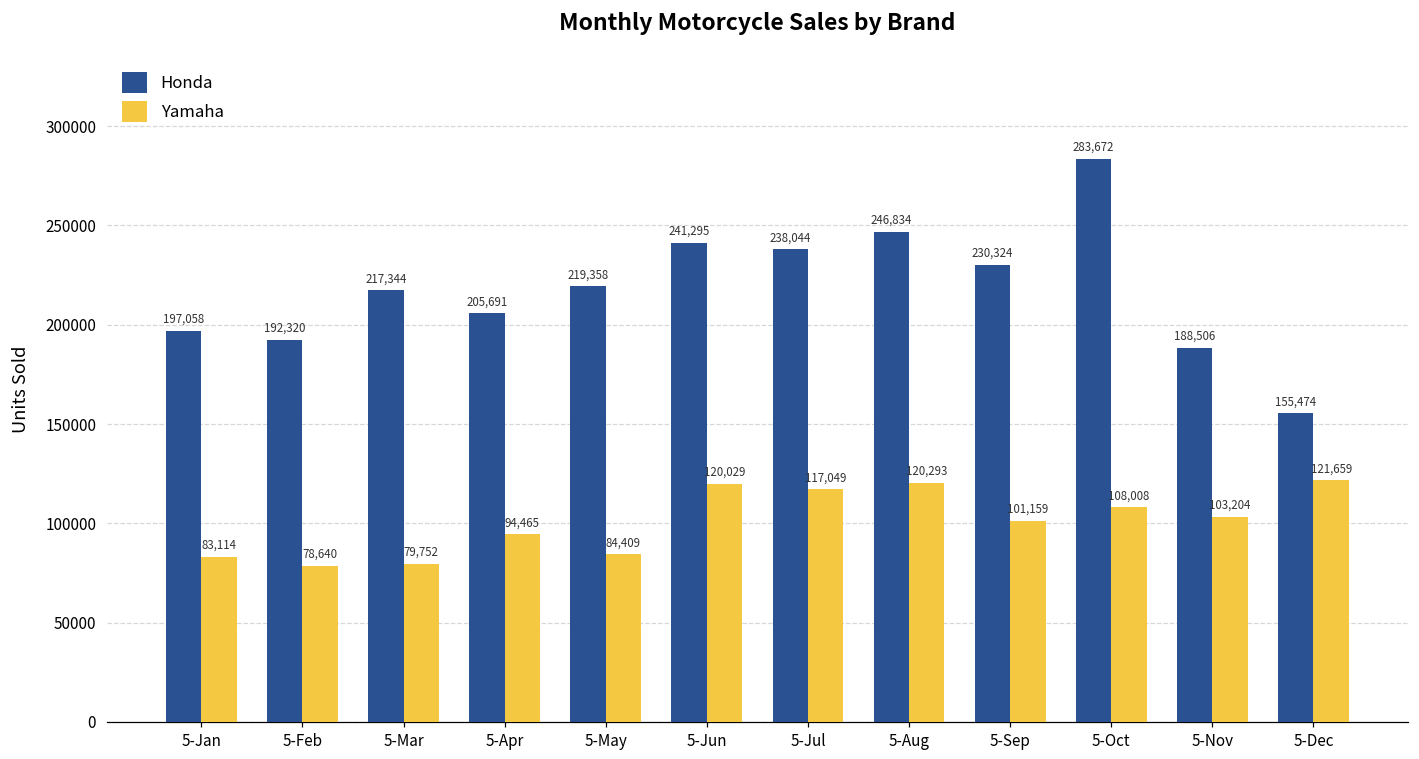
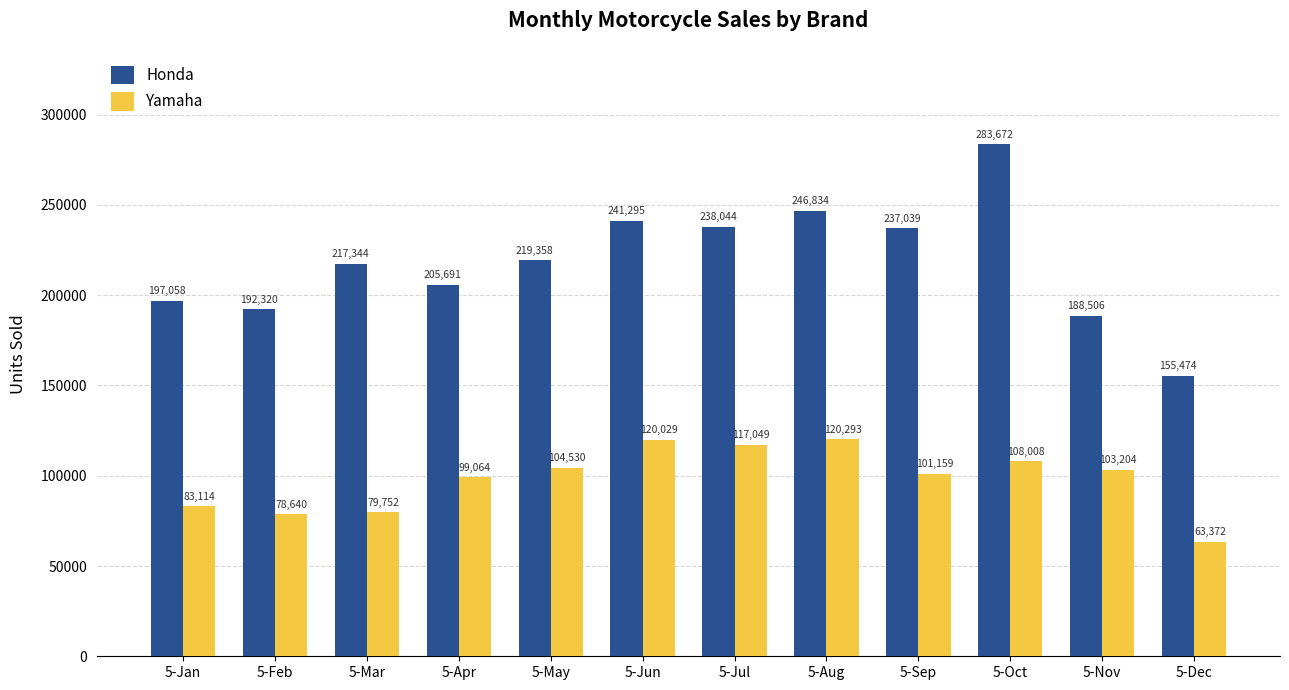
Yamaha, 5-Apr: 94,465 -> 99,064
Yamaha, 5-May: 84,409 -> 104,530
Honda, 5-Sep: 230,324 -> 237,039
Yamaha, 5-Dec: 121,659 -> 63,372
